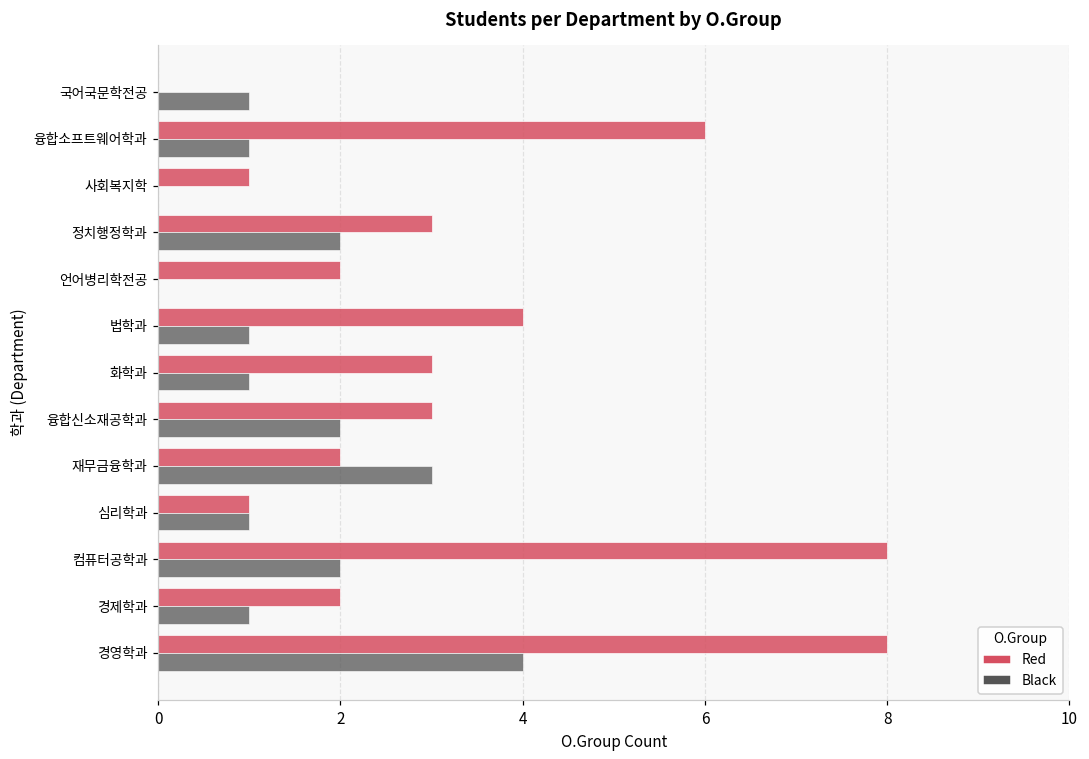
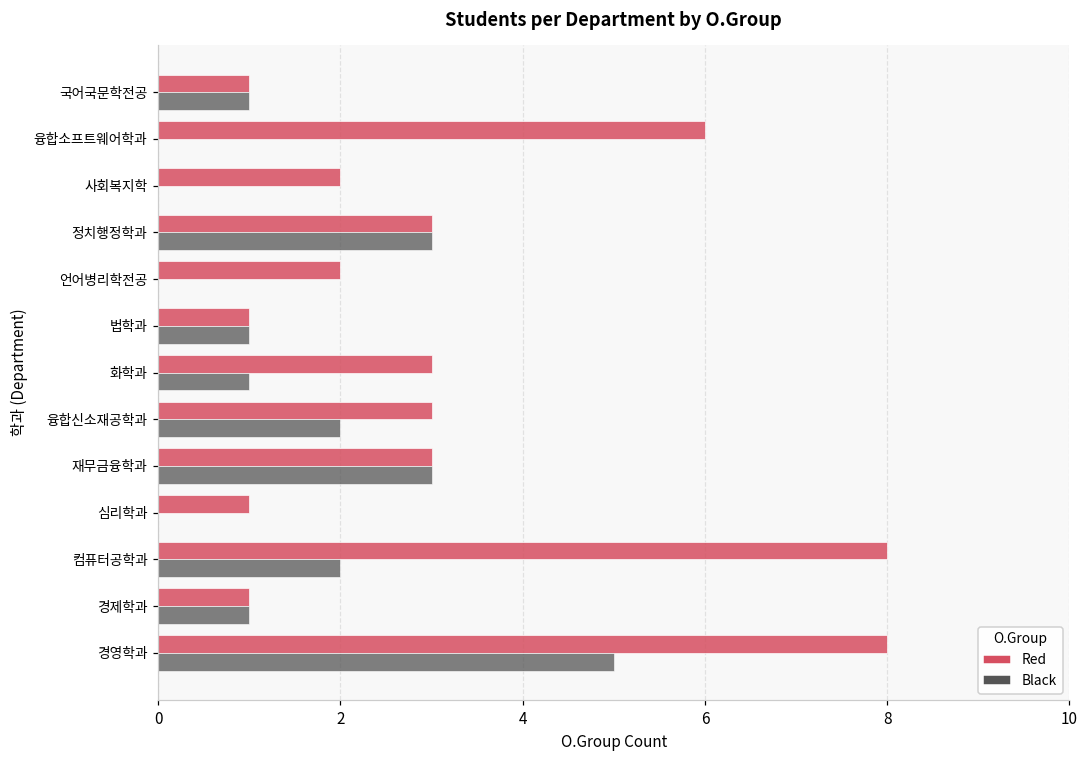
Red, 국어국문학전공: 0 -> 1
Black, 융합소프트웨어학과: 1 -> 0
Red, 사회복지학: 1 -> 2
Black, 정치행정학과: 2 -> 3
Red, 법학과: 4 -> 1
Red, 재무금융학과: 2 -> 3
Black, 심리학과: 1 -> 0
Red, 경제학과: 2 -> 1
Black, 경영학과: 4 -> 5
